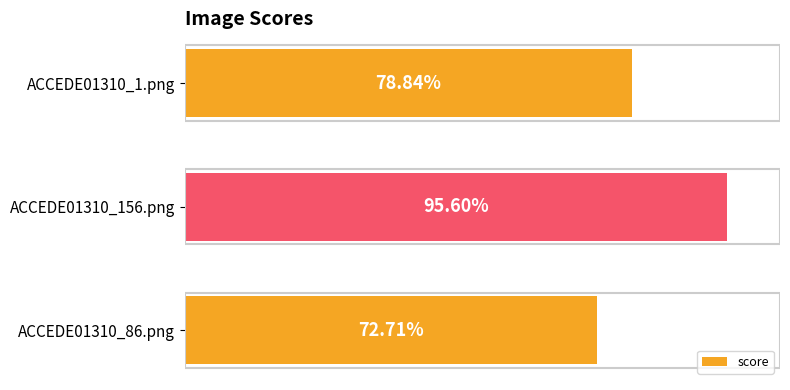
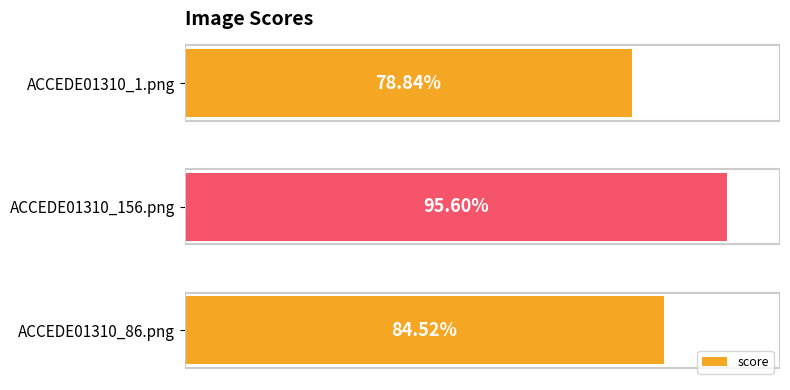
ACCEDE01310_86.png: 72.71% -> 84.52%
